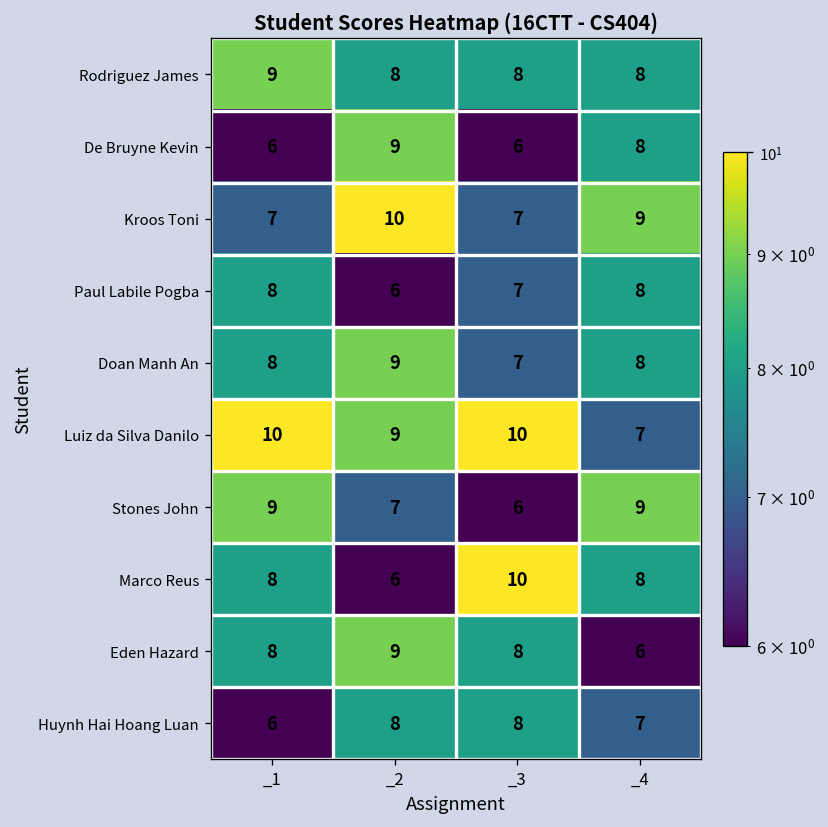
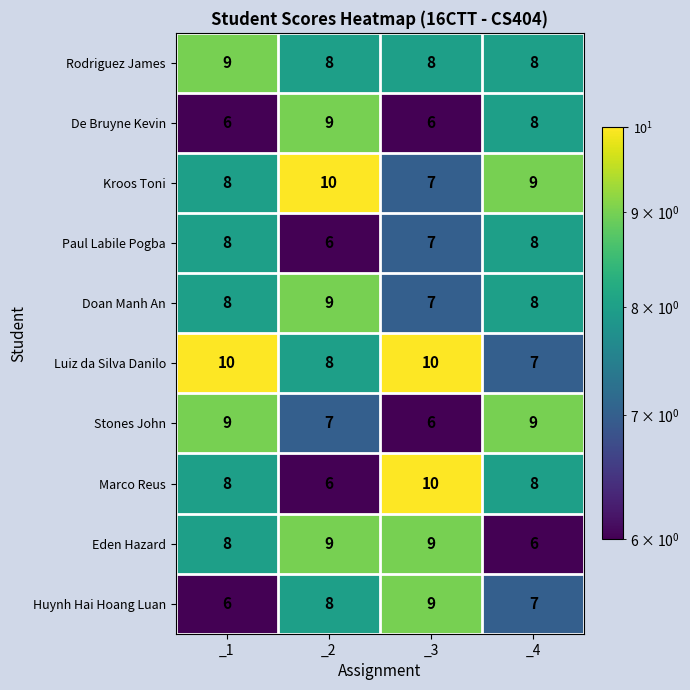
Kroos Toni, _1: 7 -> 8
Luiz da Silva Danilo, _2: 9 -> 8
Eden Hazard, _3: 8 -> 9
Huynh Hai Hoang Luan, _3: 8 -> 9
